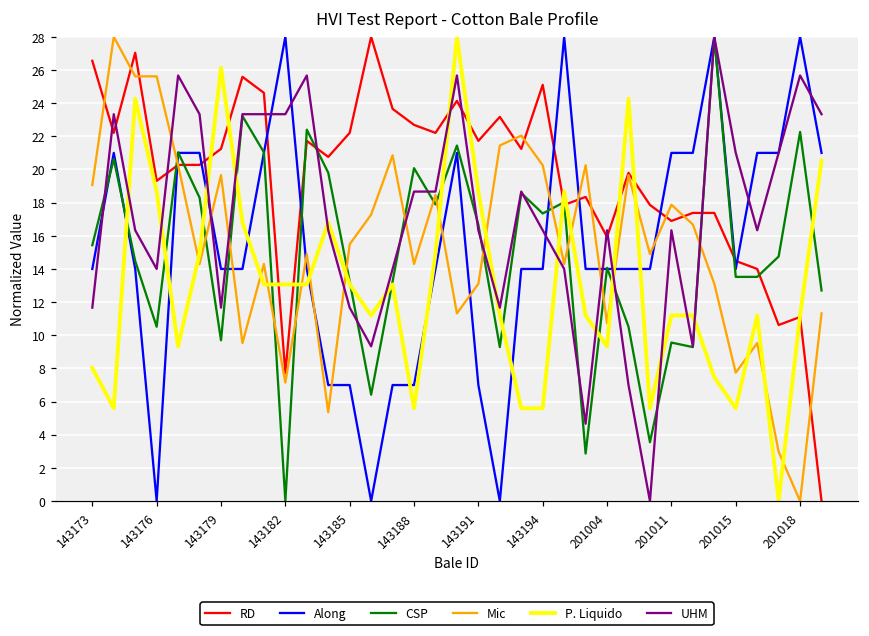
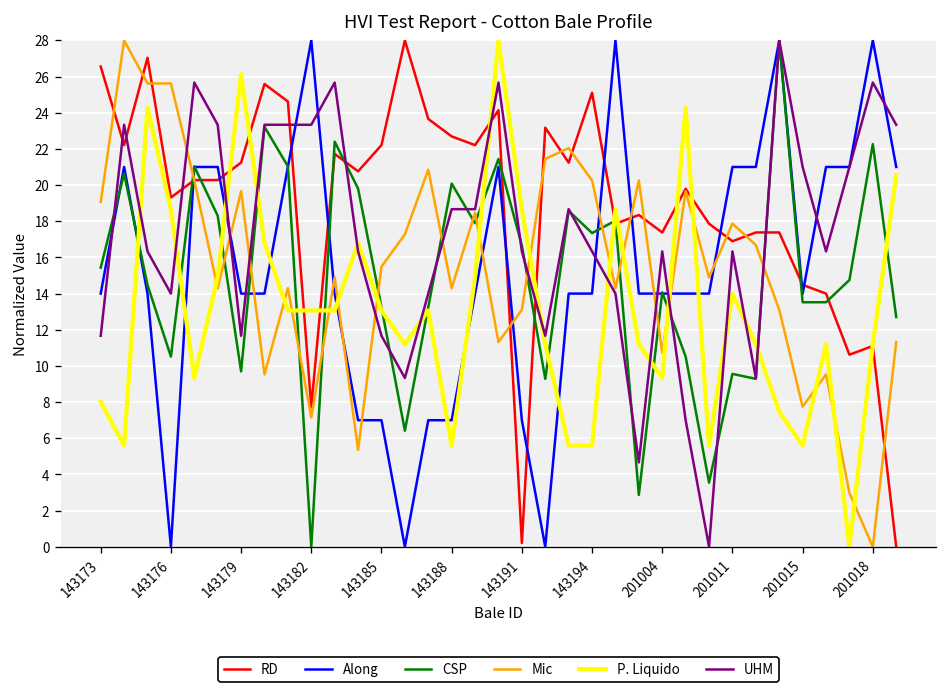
RD, 143191: 21.7 -> 0.2
RD, 201004: 15.9 -> 17.4
P. Liquido, 201011: 11.2 -> 14.0
